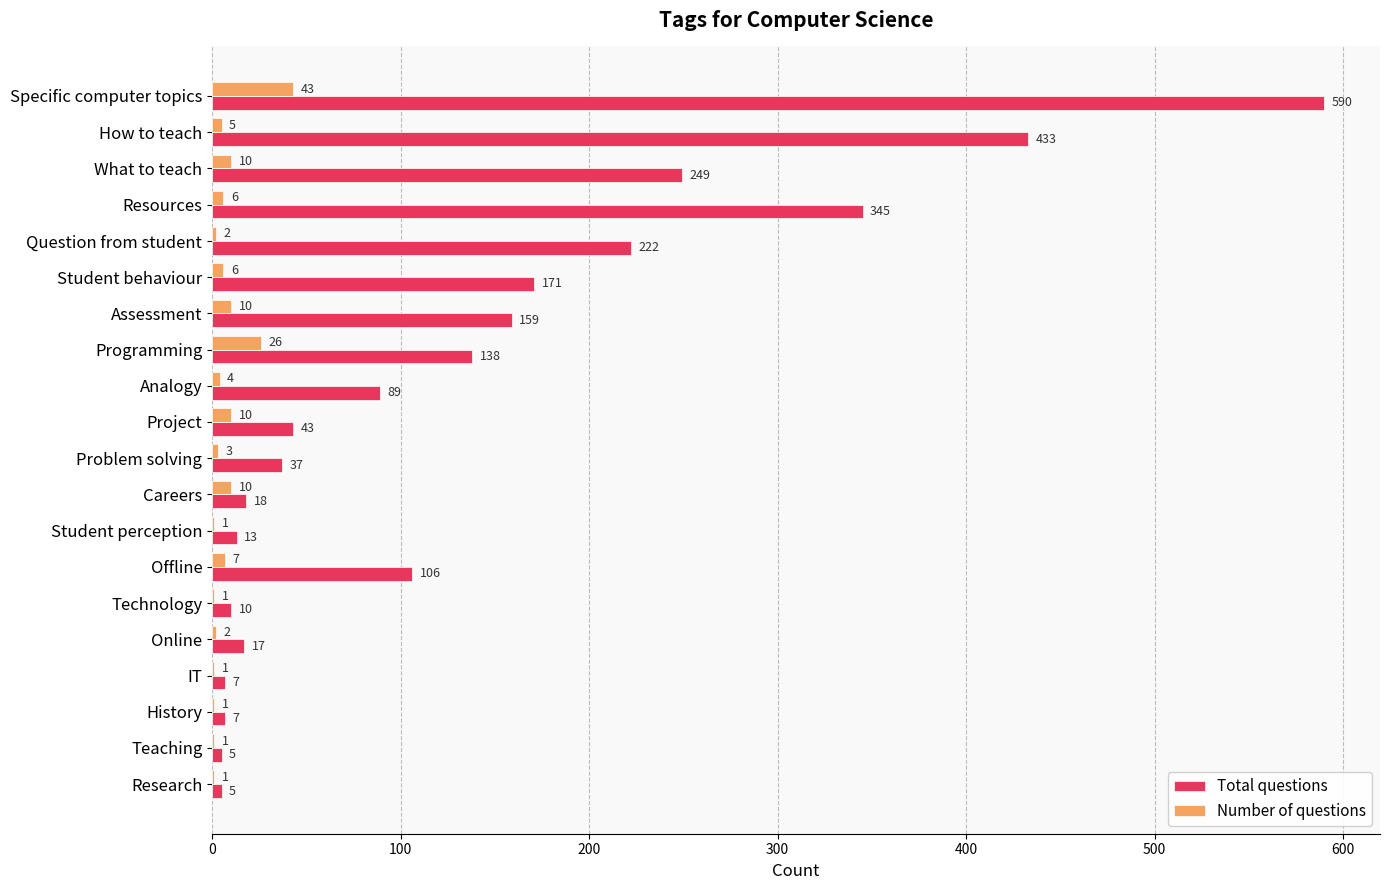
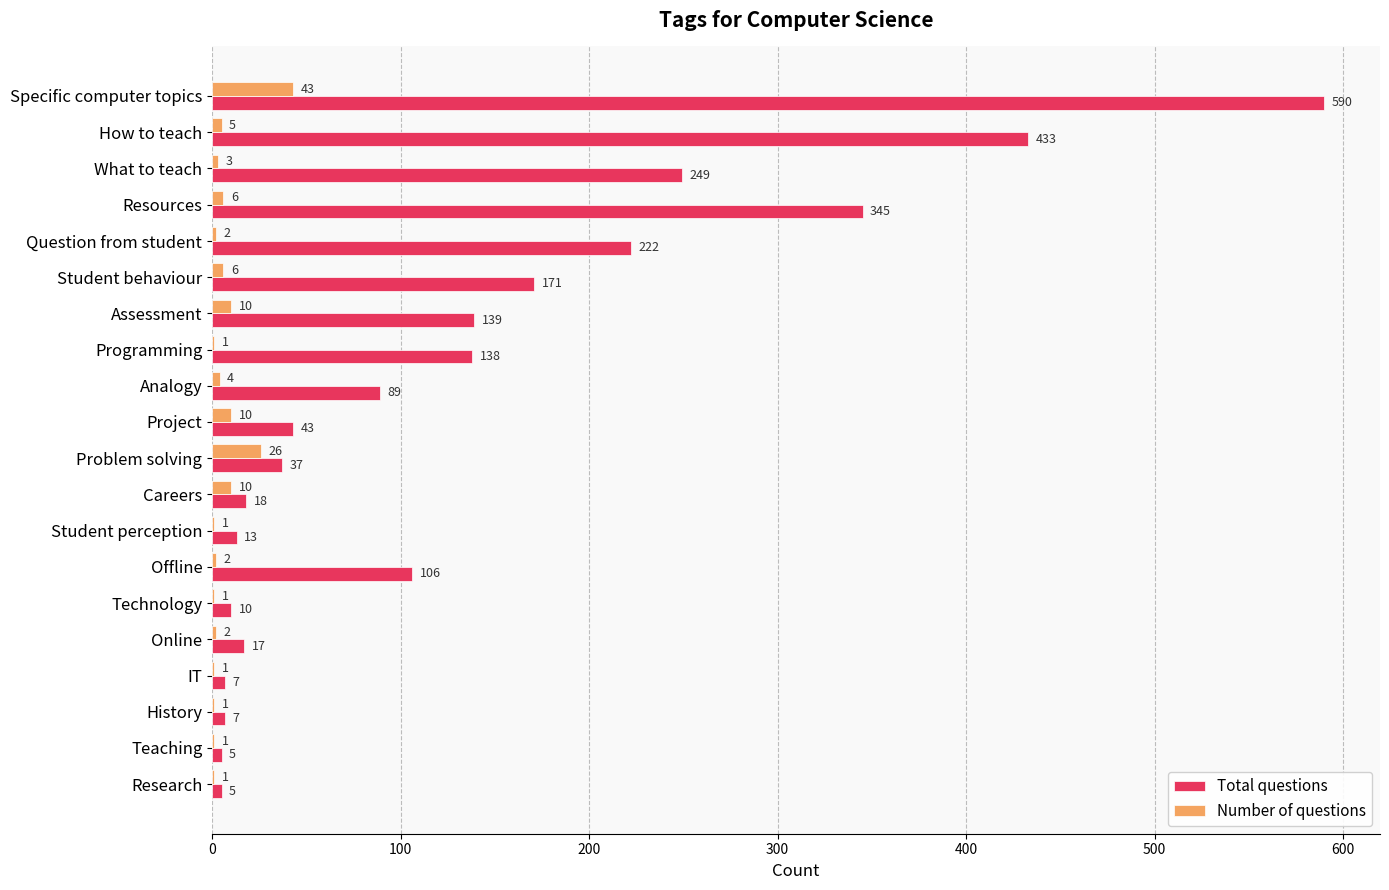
Number of questions, What to teach: 10 -> 3
Total questions, Assessment: 159 -> 139
Number of questions, Programming: 26 -> 1
Number of questions, Problem solving: 3 -> 26
Number of questions, Offline: 7 -> 2
